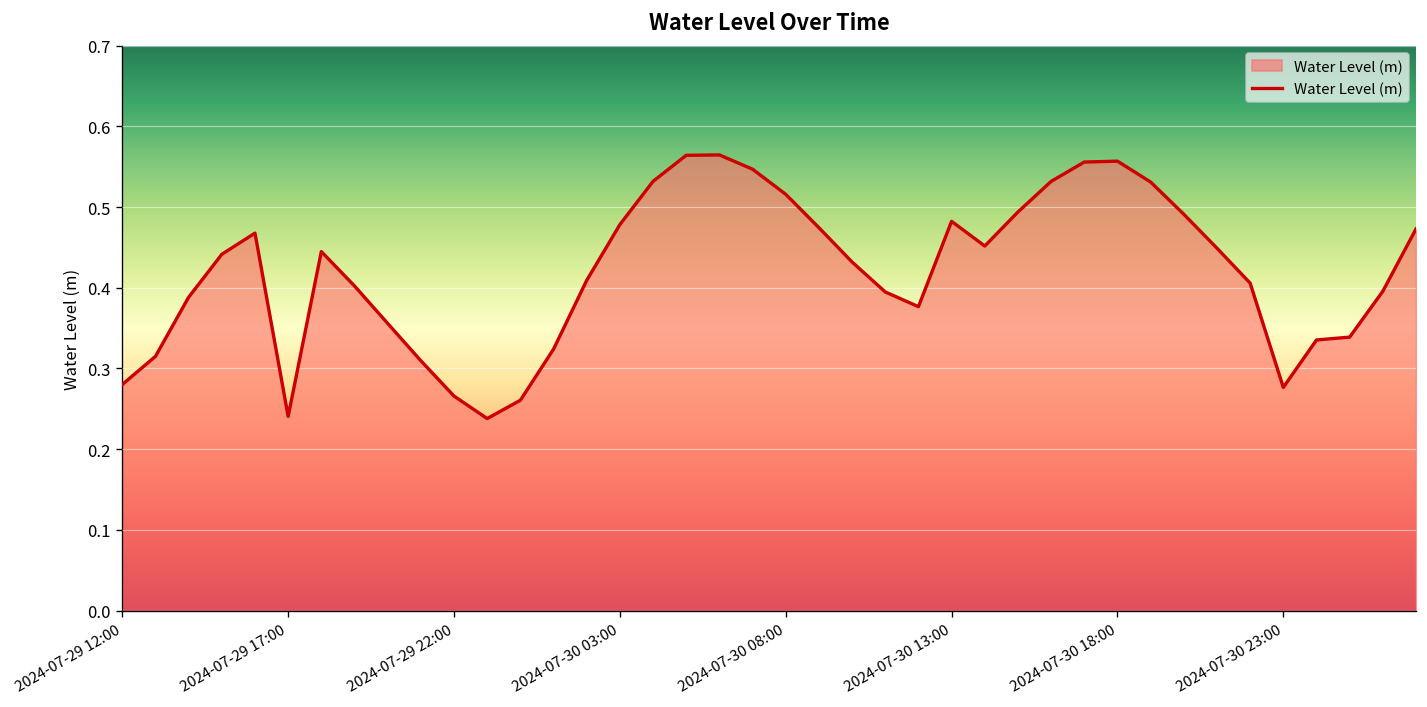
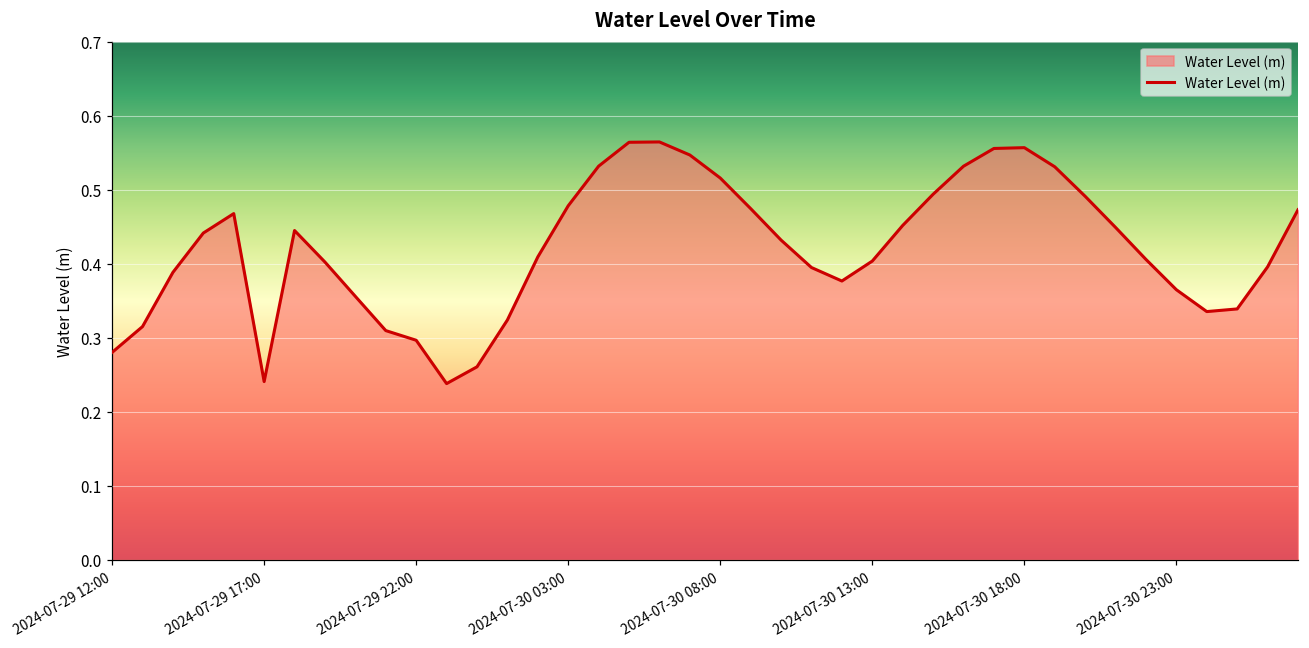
2024-07-29 22:00: 0.27 -> 0.30
2024-07-30 13:00: 0.48 -> 0.40
2024-07-30 23:00: 0.28 -> 0.36
